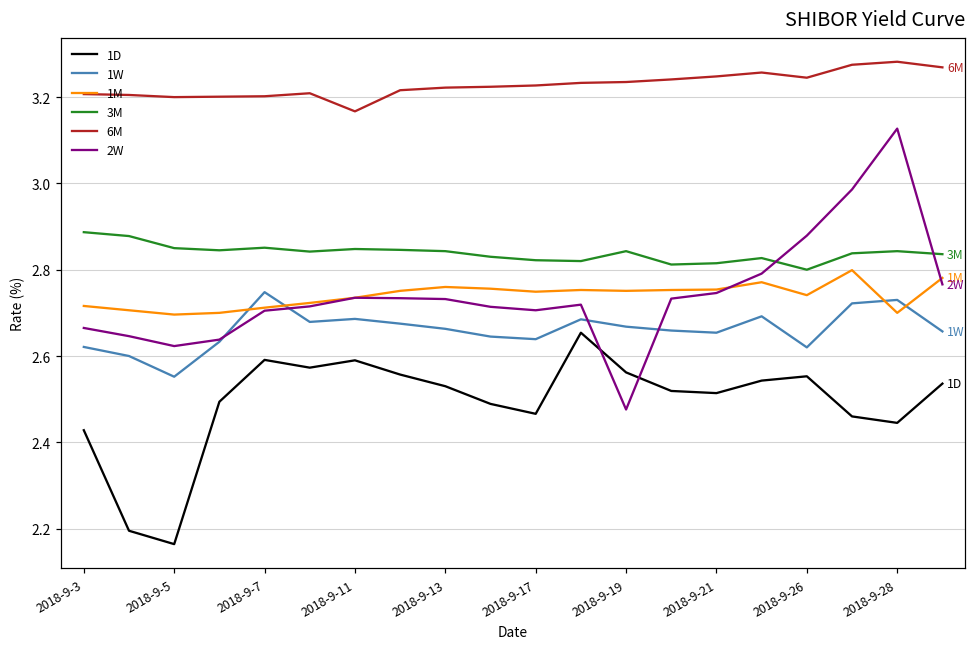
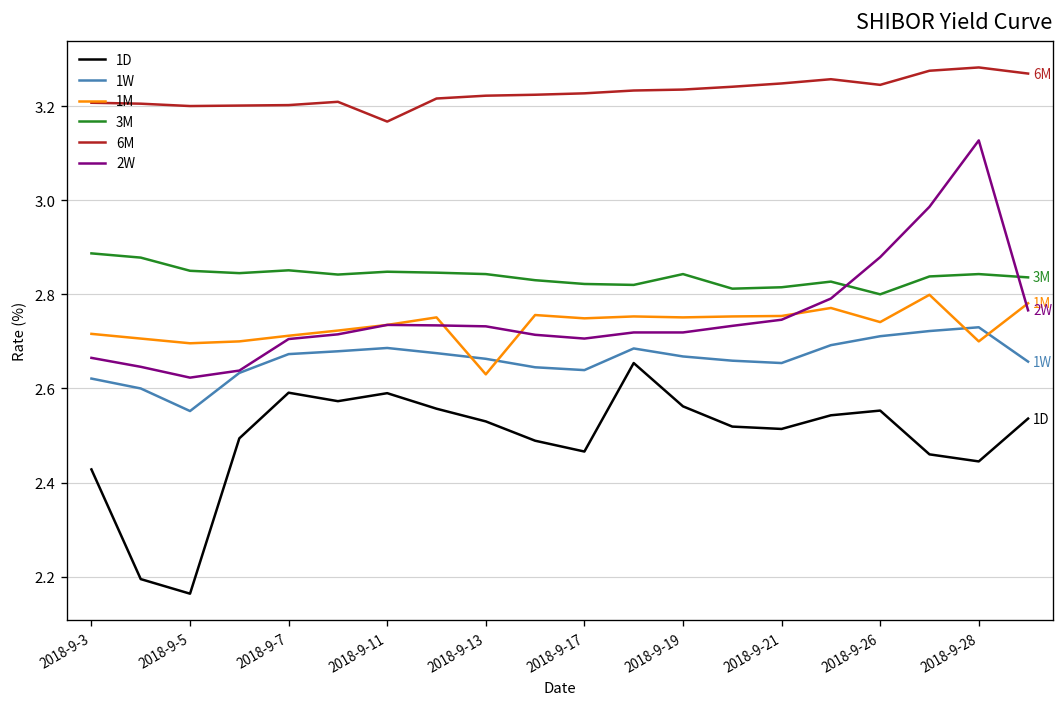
1W, 2018-9-7: 2.75 -> 2.67
1M, 2018-9-13: 2.76 -> 2.63
2W, 2018-9-19: 2.48 -> 2.72
1W, 2018-9-26: 2.62 -> 2.71
